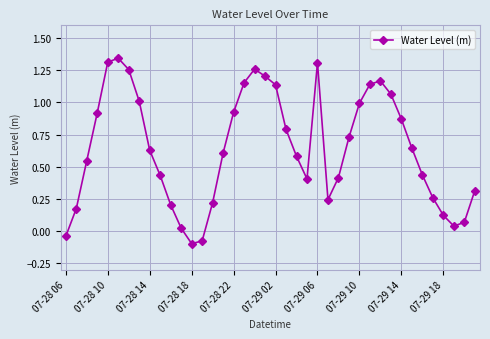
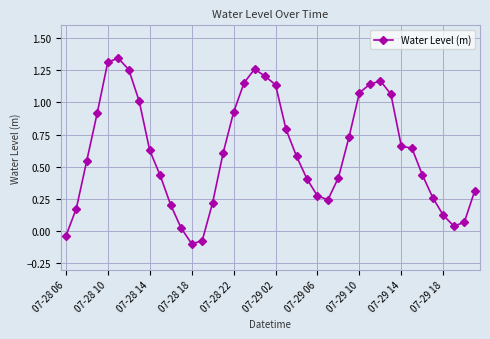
07-29 06: 1.31 -> 0.27
07-29 10: 0.99 -> 1.08
07-29 14: 0.87 -> 0.66
